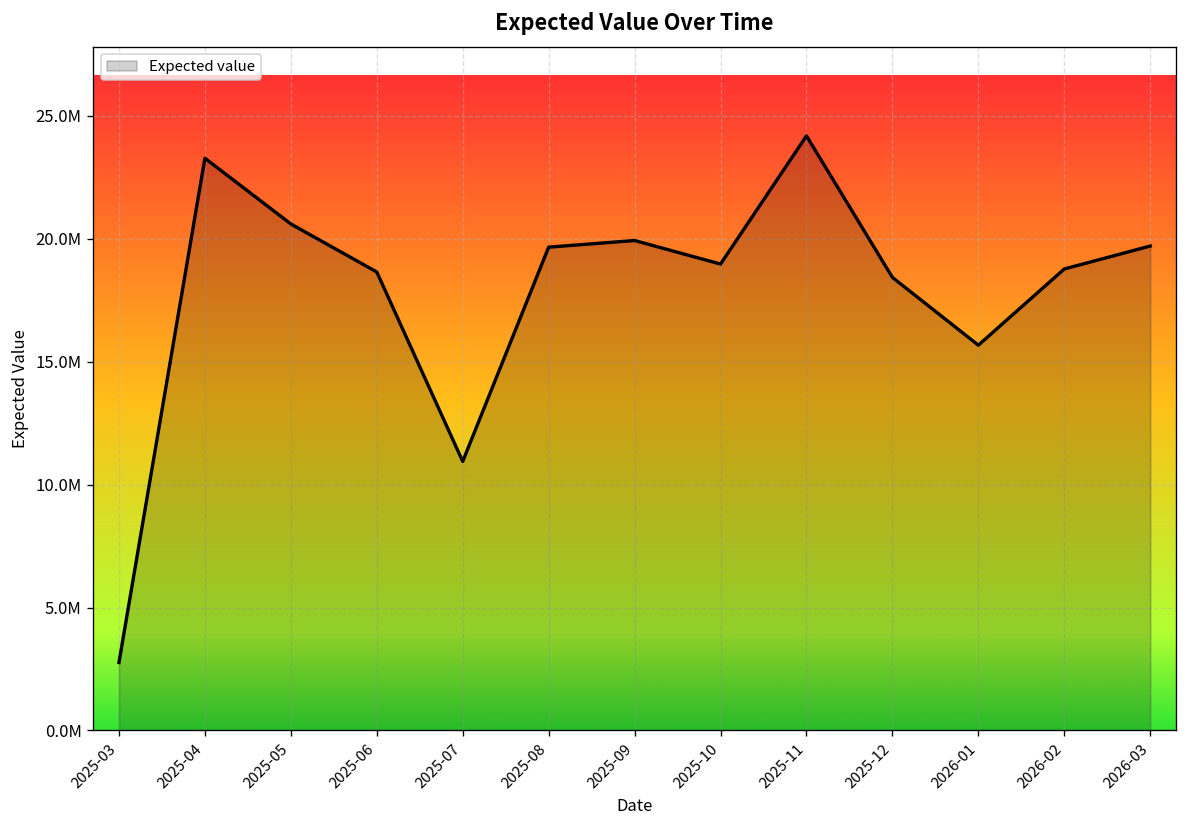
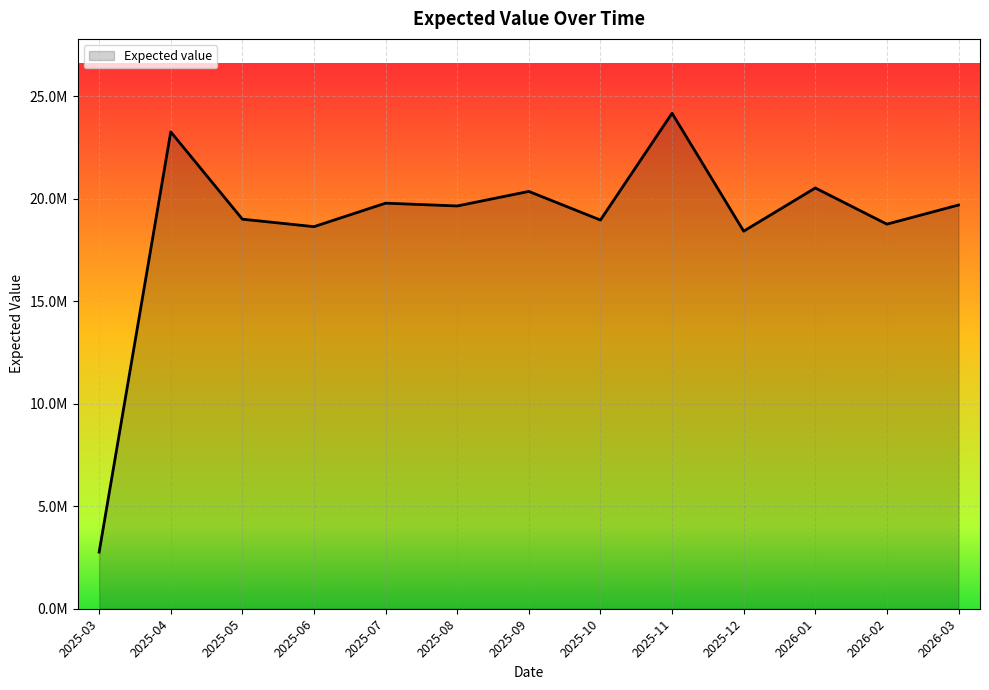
2025-05: 20600000 -> 19000000
2025-07: 10900000 -> 19800000
2025-09: 19900000 -> 20400000
2026-01: 15700000 -> 20500000
